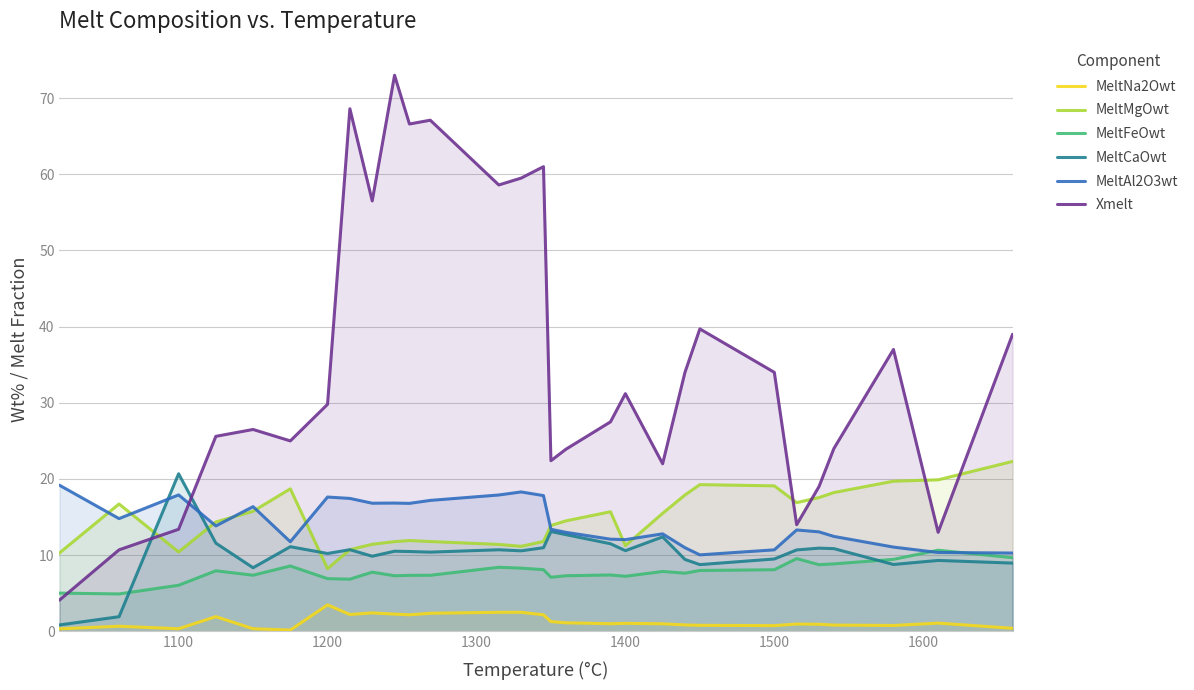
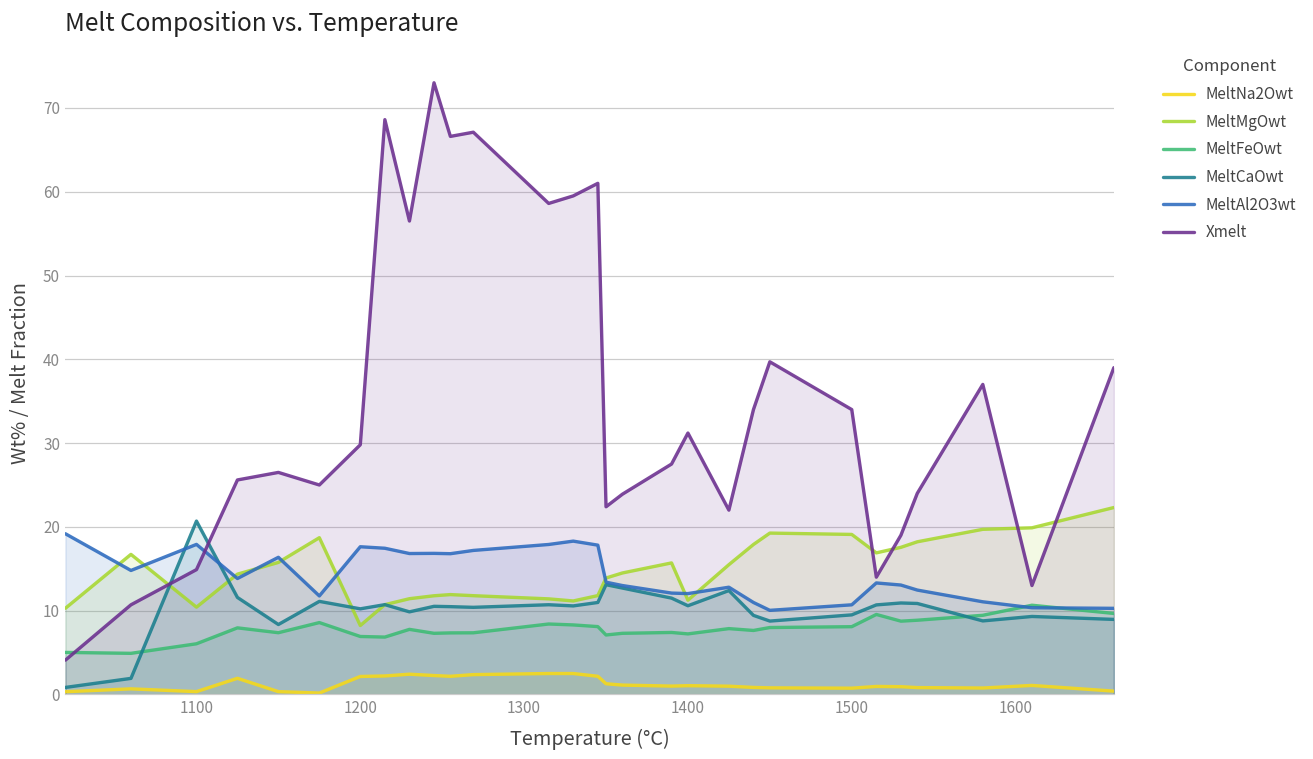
Xmelt, 1100: 13 -> 15
MeltNa2Owt, 1200: 3 -> 2
